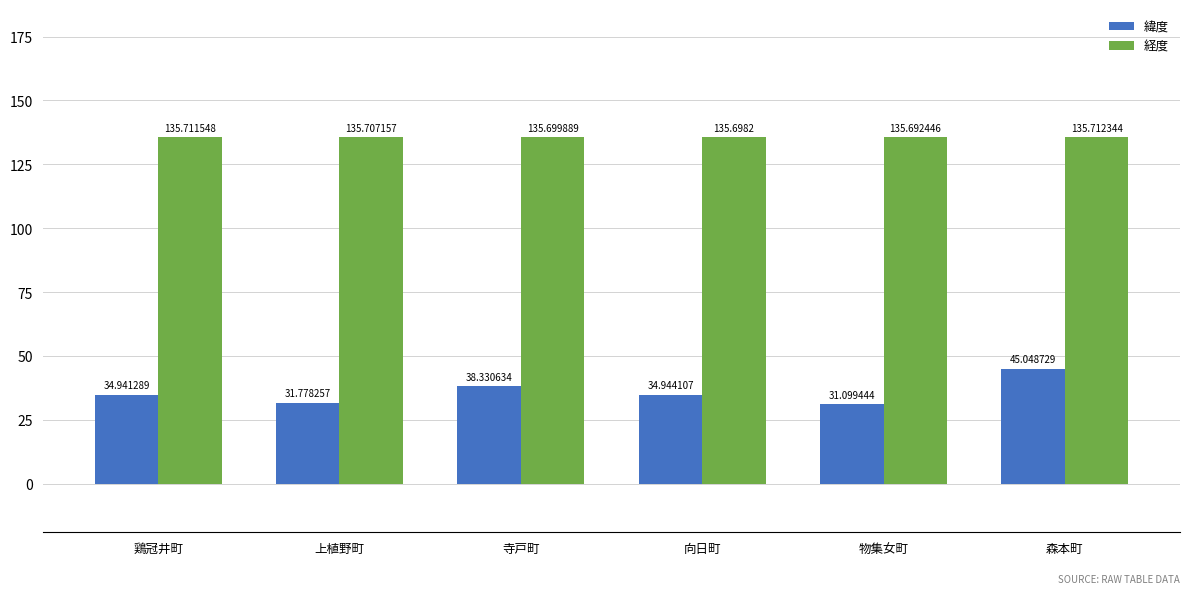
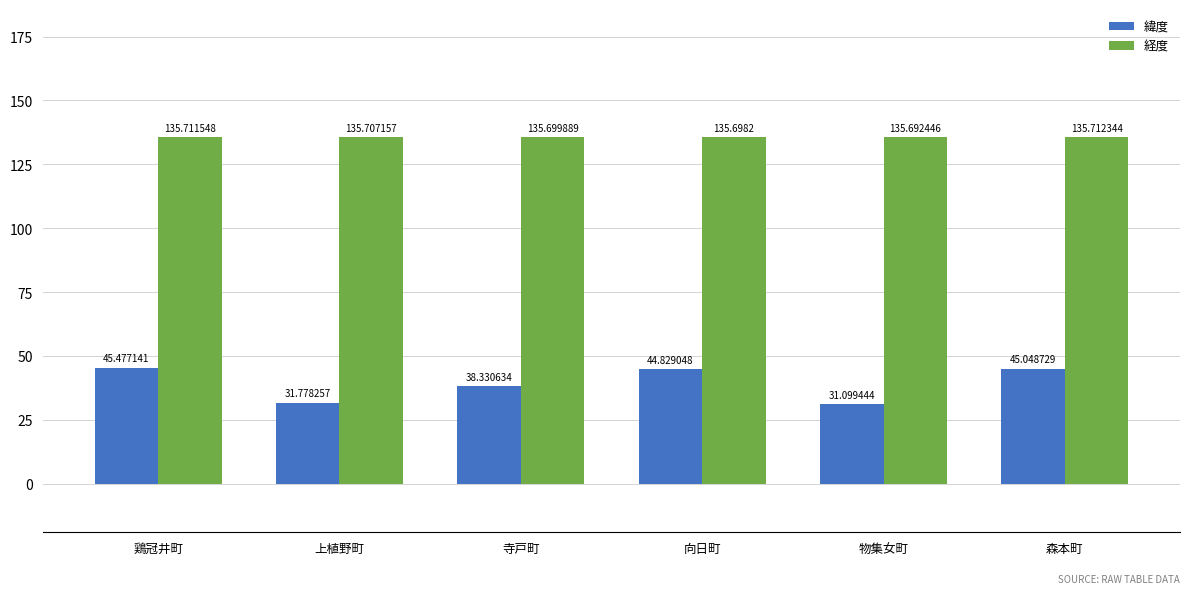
緯度, 鶏冠井町: 34.941289 -> 45.477141
緯度, 向日町: 34.944107 -> 44.829048
